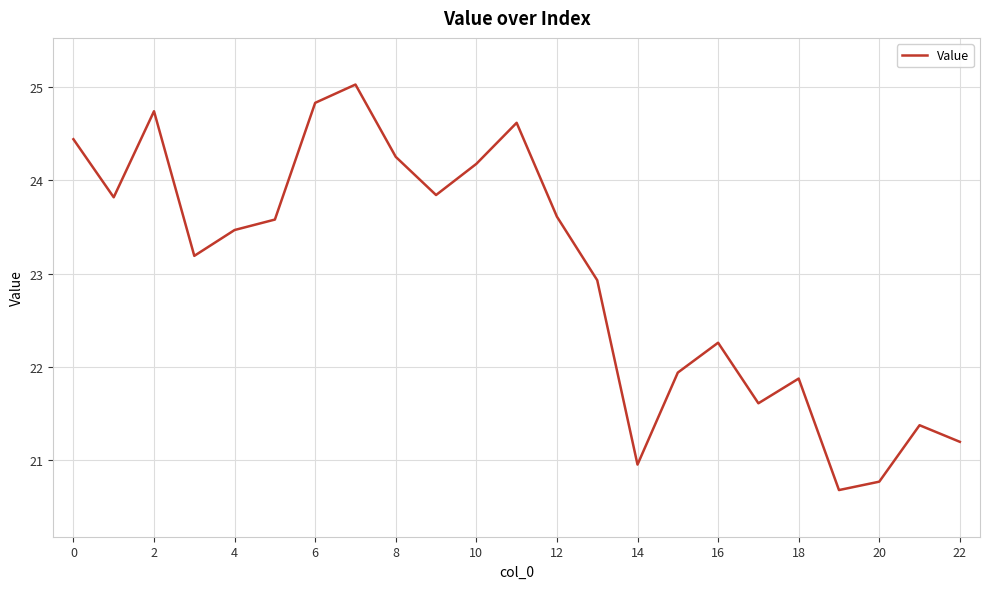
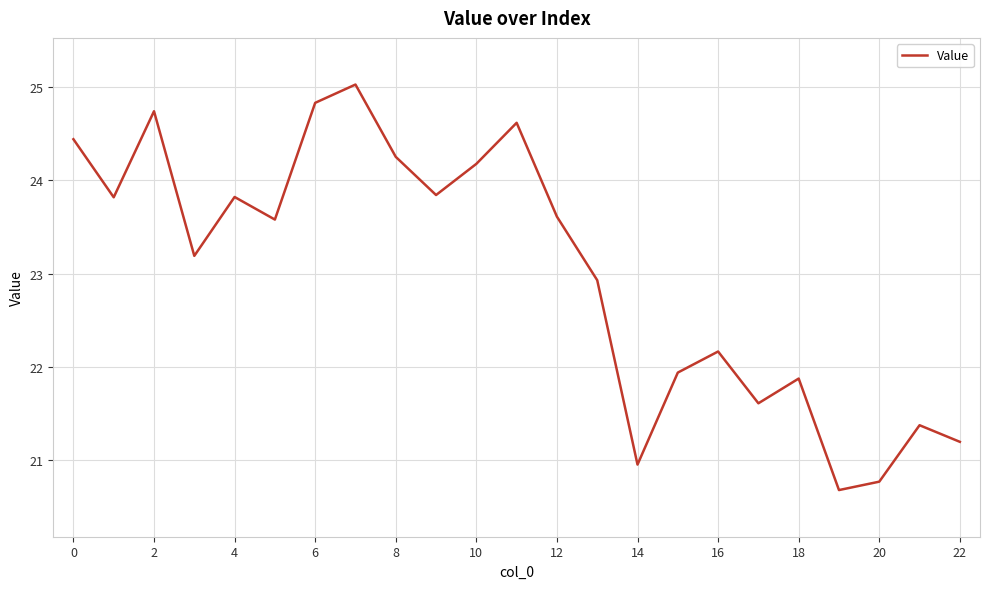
4: 23.5 -> 23.8
16: 22.3 -> 22.2
